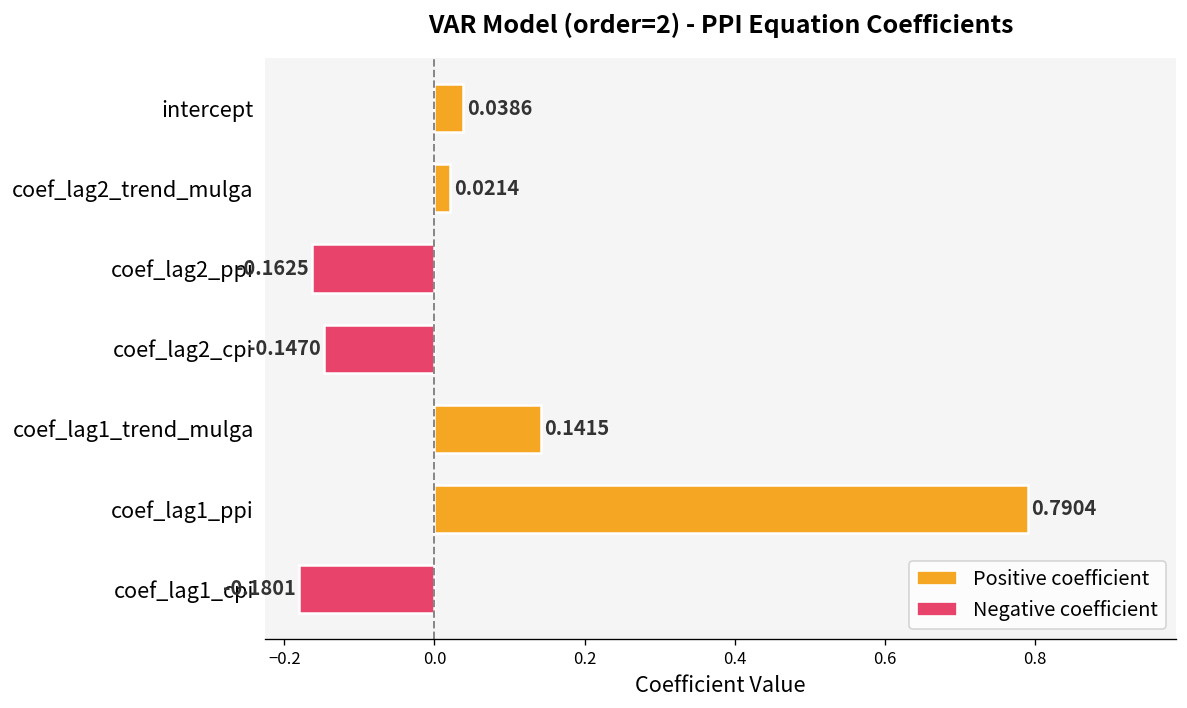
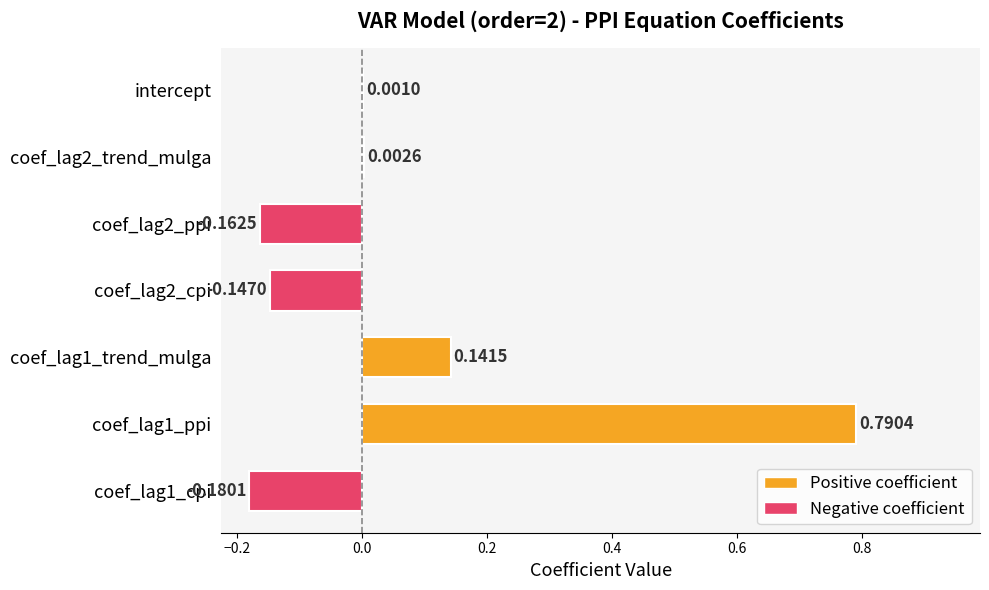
intercept: 0.0386 -> 0.0010
coef_lag2_trend_mulga: 0.0214 -> 0.0026
